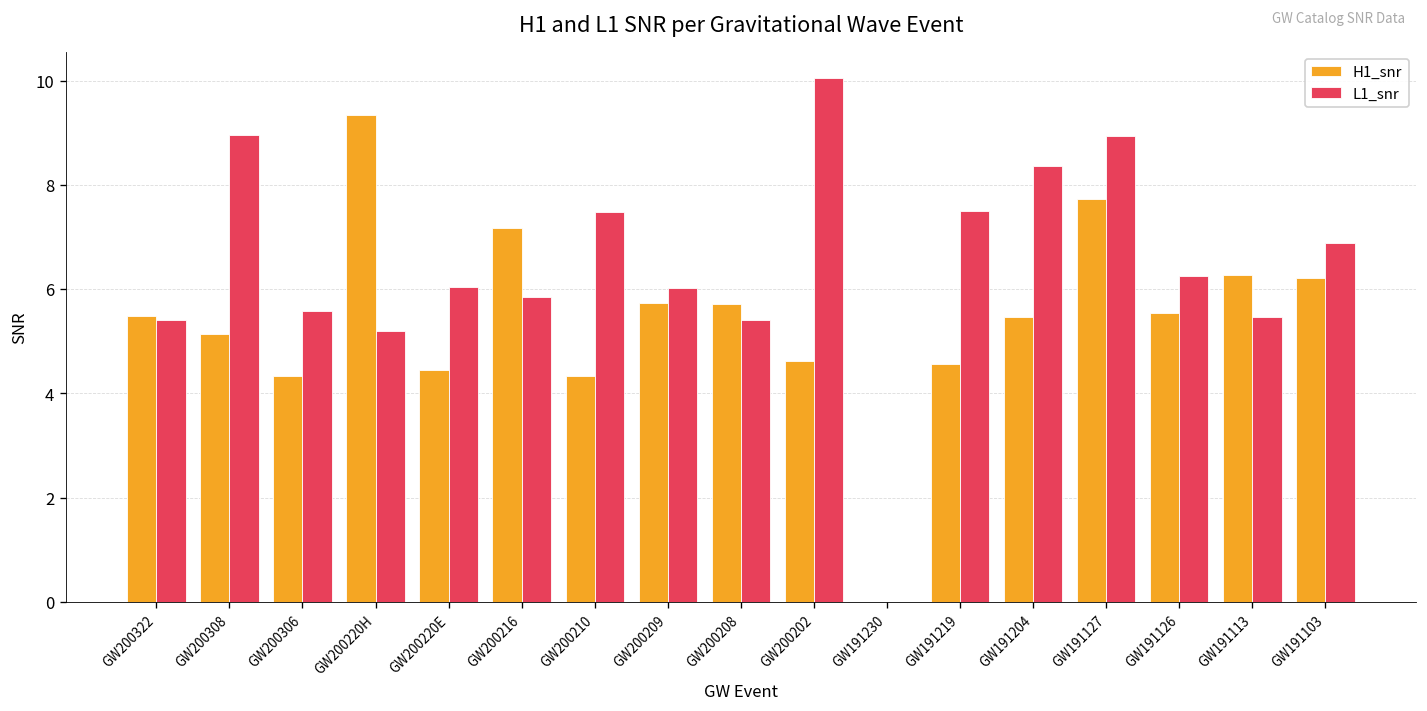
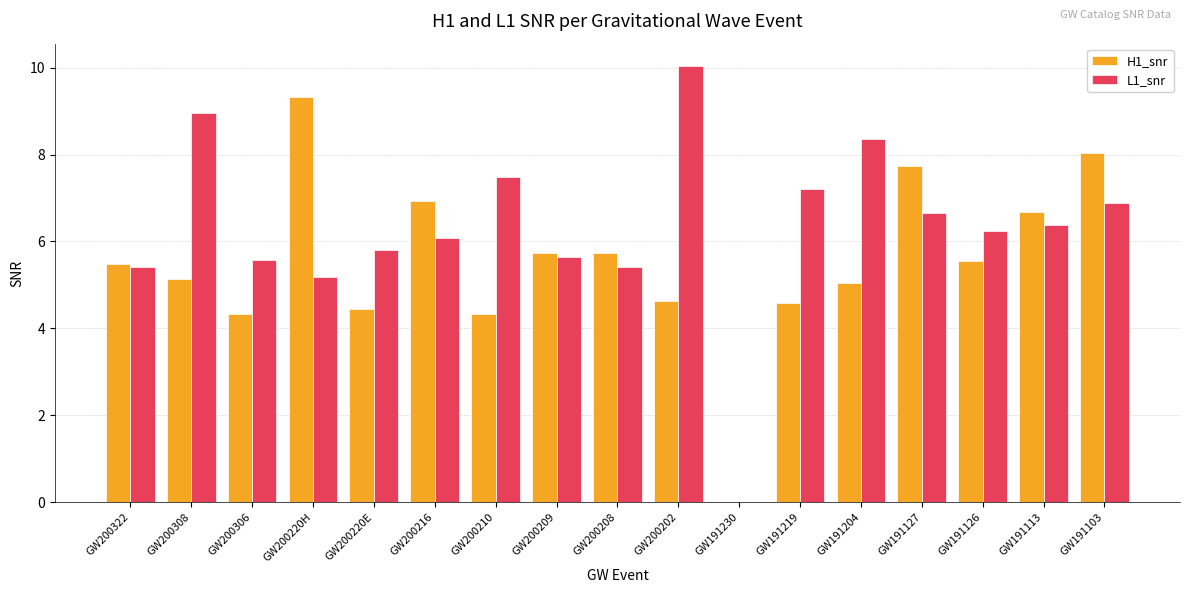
L1_snr, GW200220E: 6.0 -> 5.8
H1_snr, GW200216: 7.2 -> 6.9
L1_snr, GW200216: 5.9 -> 6.1
L1_snr, GW200209: 6.0 -> 5.6
L1_snr, GW191219: 7.5 -> 7.2
H1_snr, GW191204: 5.5 -> 5.0
L1_snr, GW191127: 8.9 -> 6.7
H1_snr, GW191113: 6.3 -> 6.7
L1_snr, GW191113: 5.5 -> 6.4
H1_snr, GW191103: 6.2 -> 8.0
